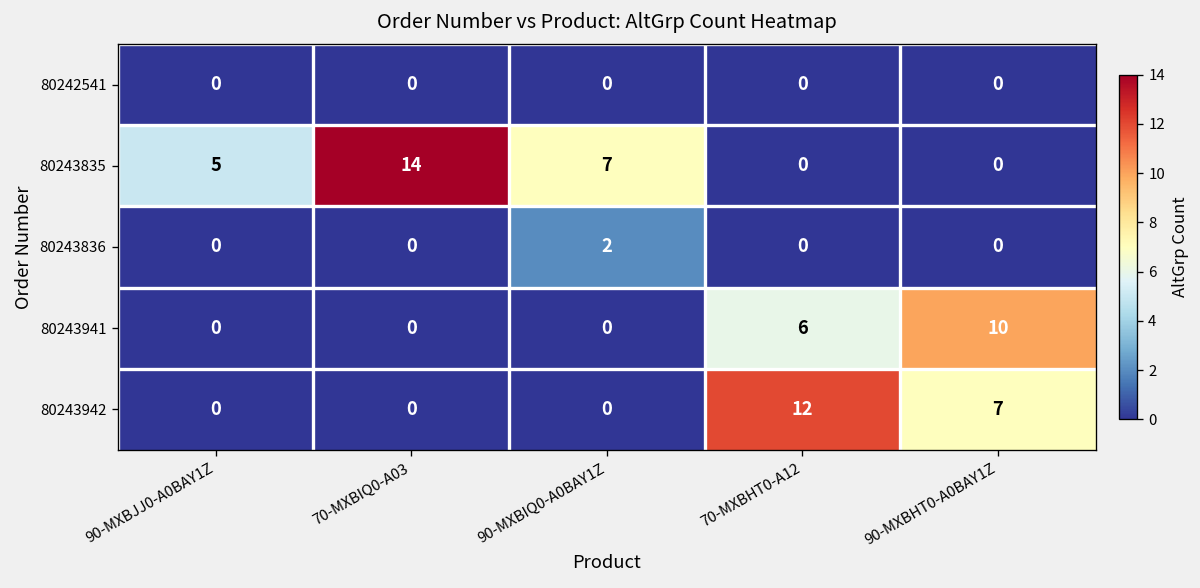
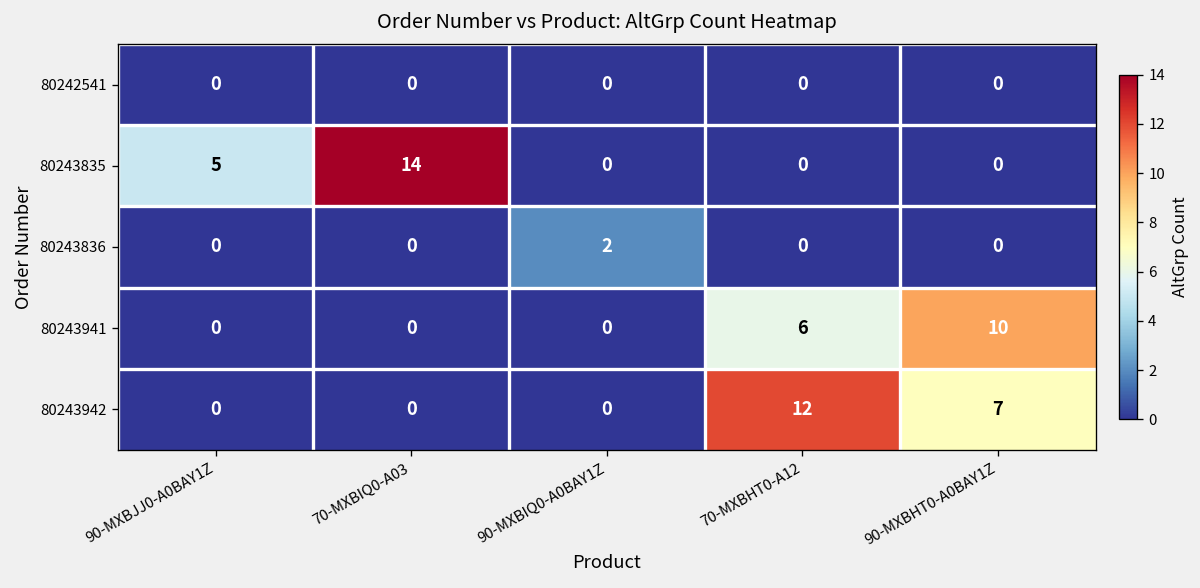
80243835, 90-MXBIQ0-A0BAY1Z: 7 -> 0
